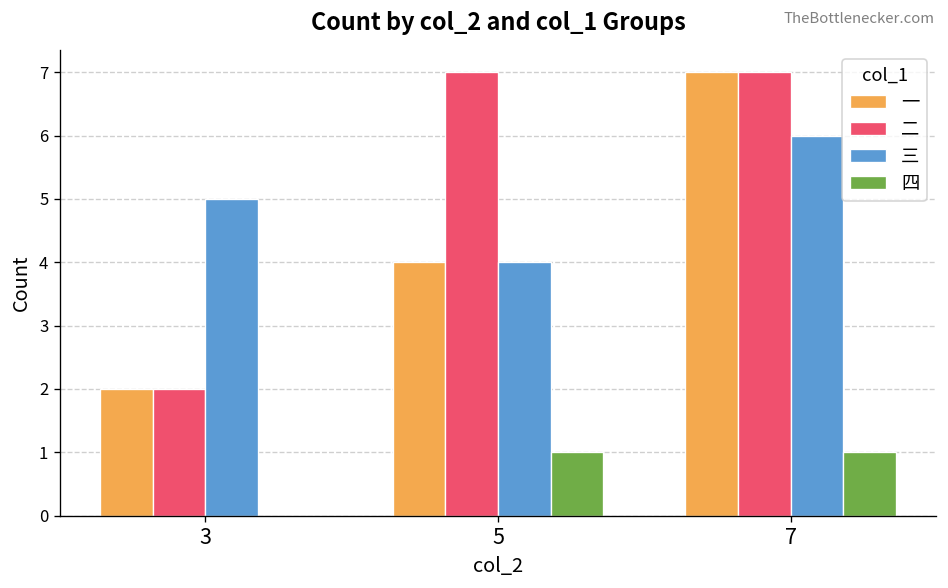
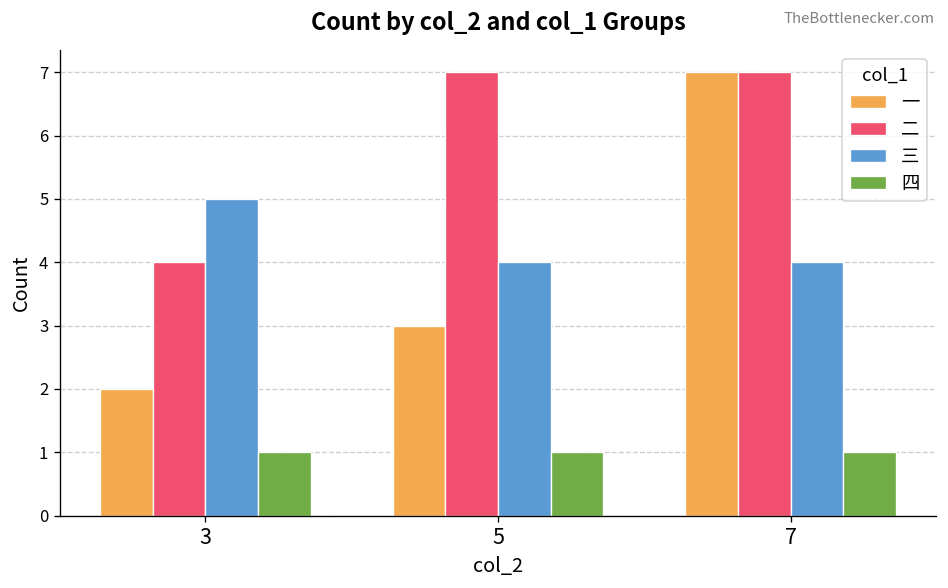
二, 3: 2 -> 4
四, 3: 0 -> 1
一, 5: 4 -> 3
三, 7: 6 -> 4
